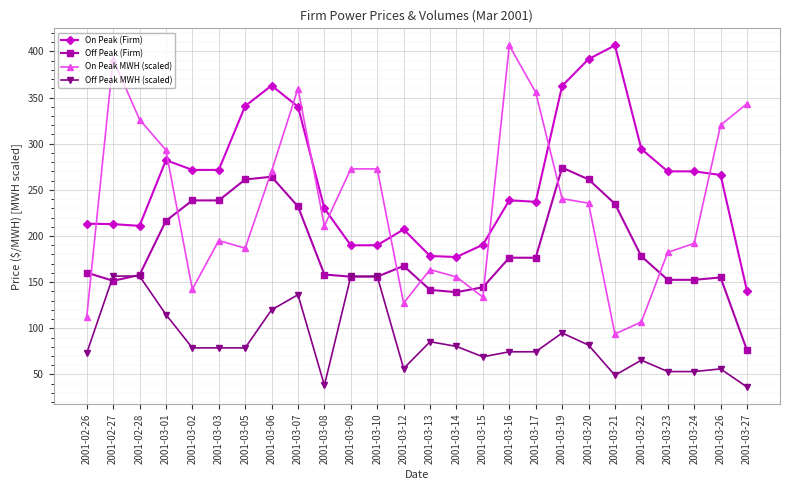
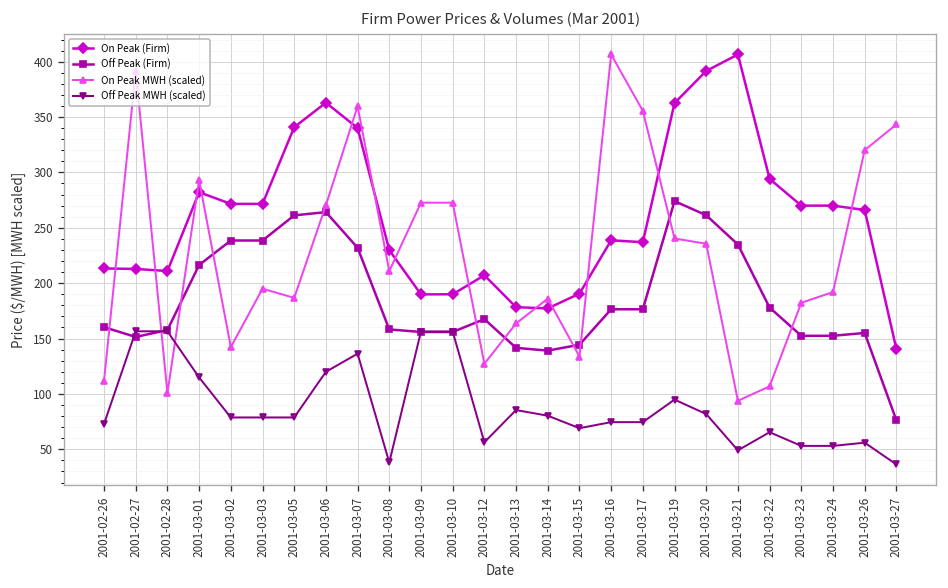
On Peak MWH (scaled), 2001-02-28: 330 -> 100
On Peak MWH (scaled), 2001-03-14: 160 -> 190
